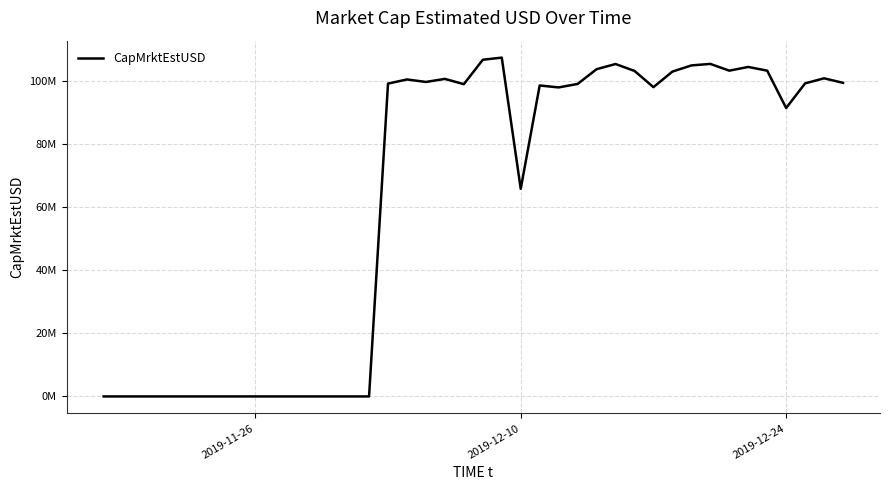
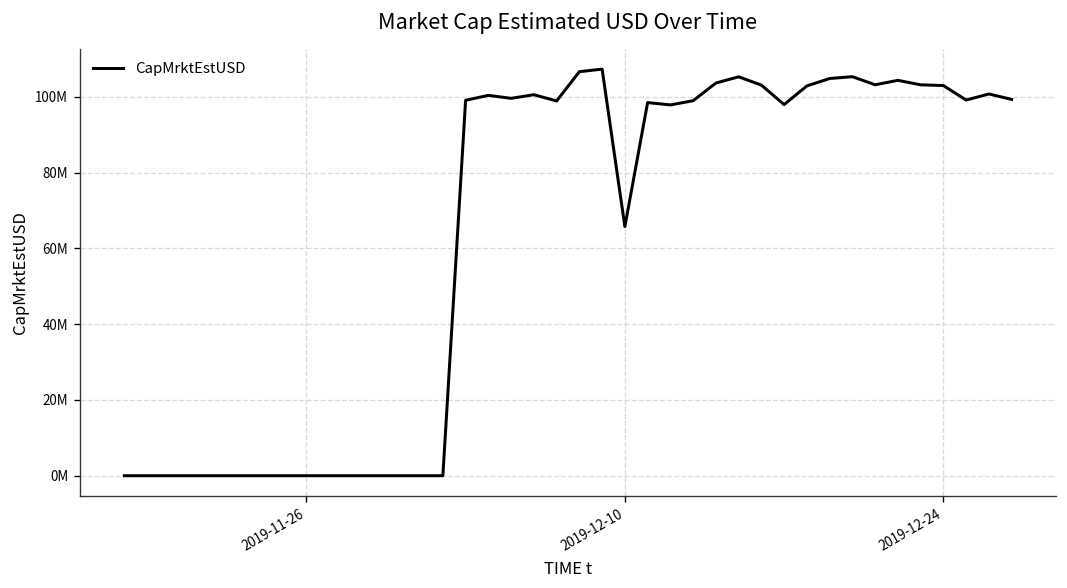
2019-12-24: 91000000 -> 103000000
